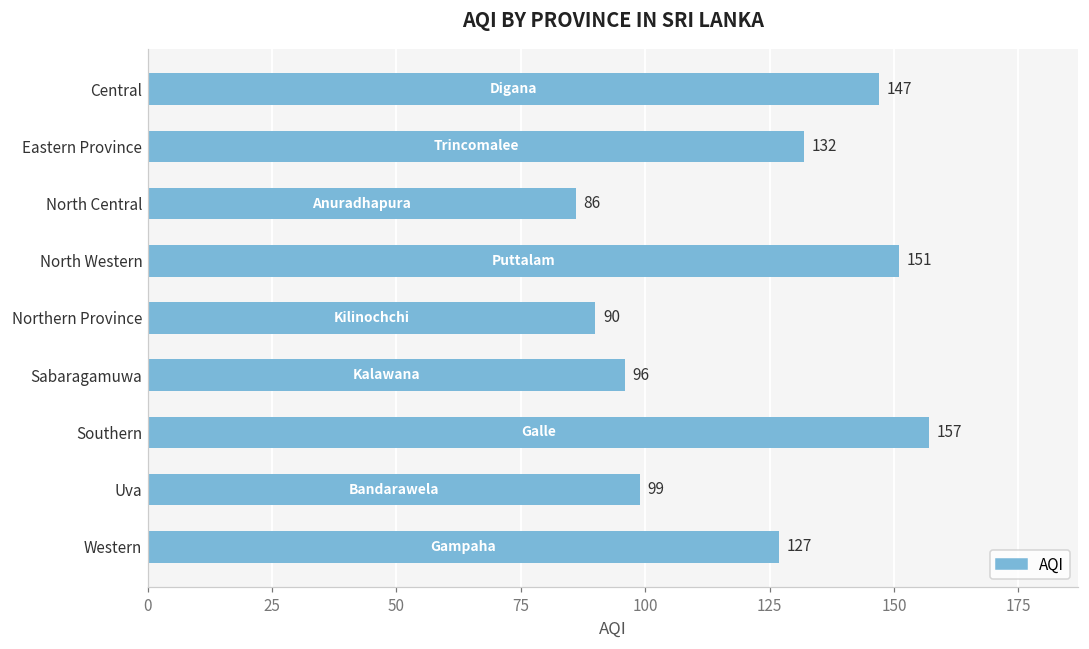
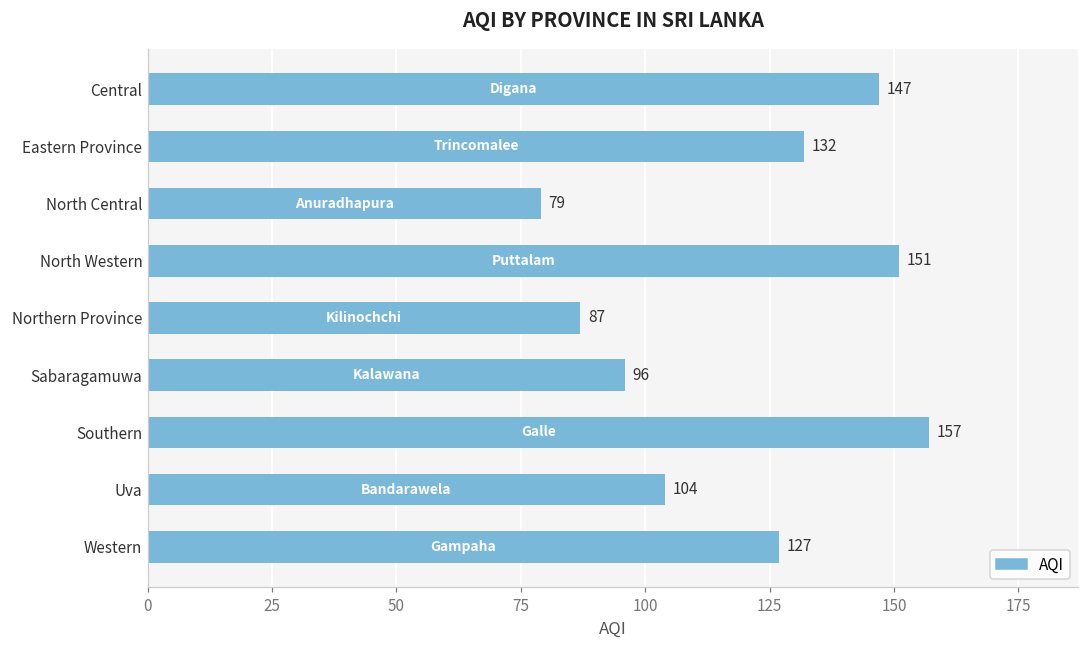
North Central: 86 -> 79
Northern Province: 90 -> 87
Uva: 99 -> 104
